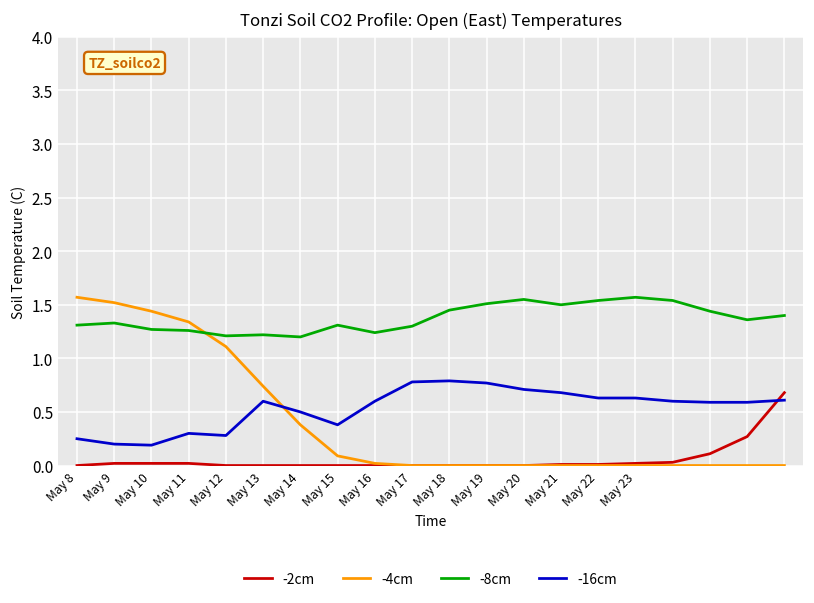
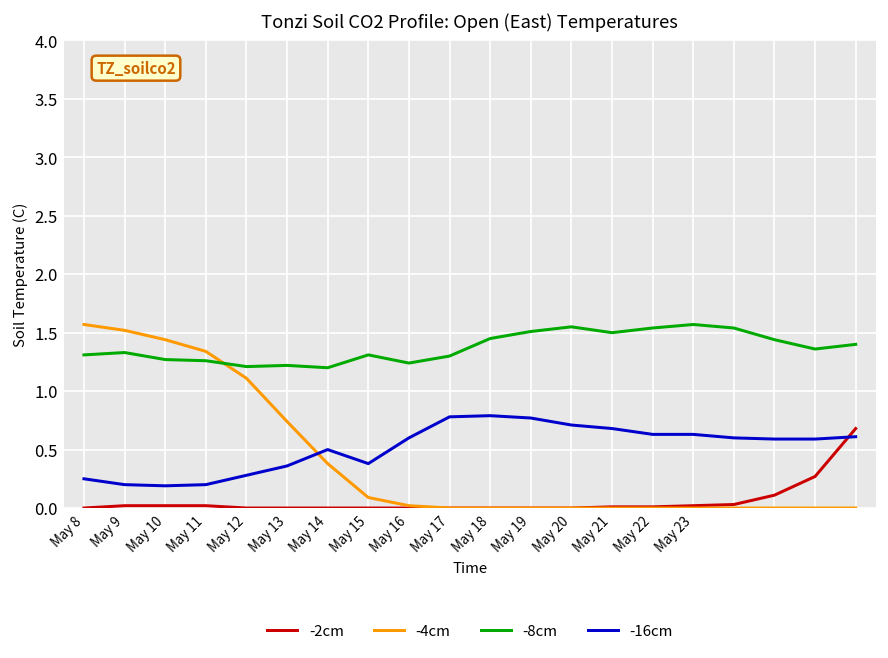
-16cm, May 11: 0.3 -> 0.2
-16cm, May 13: 0.6 -> 0.4
